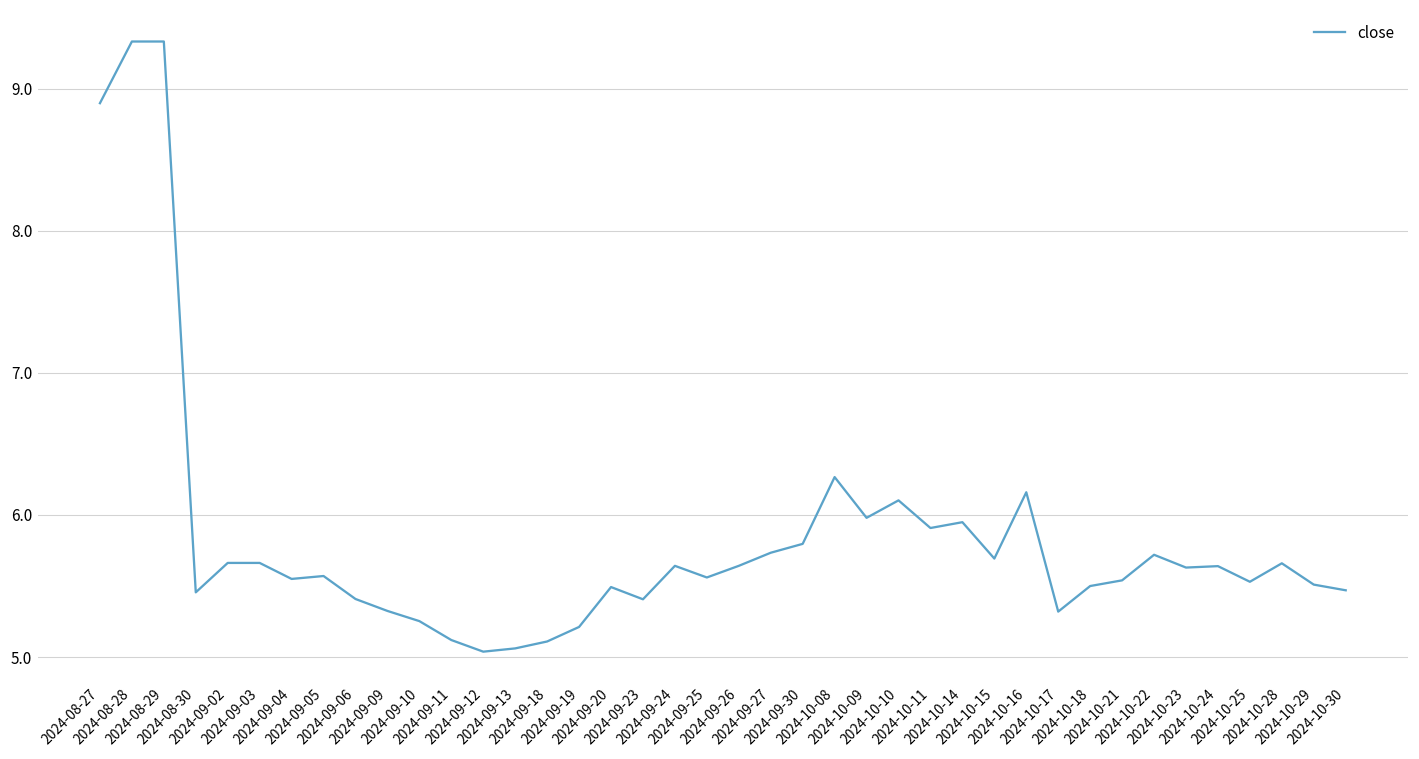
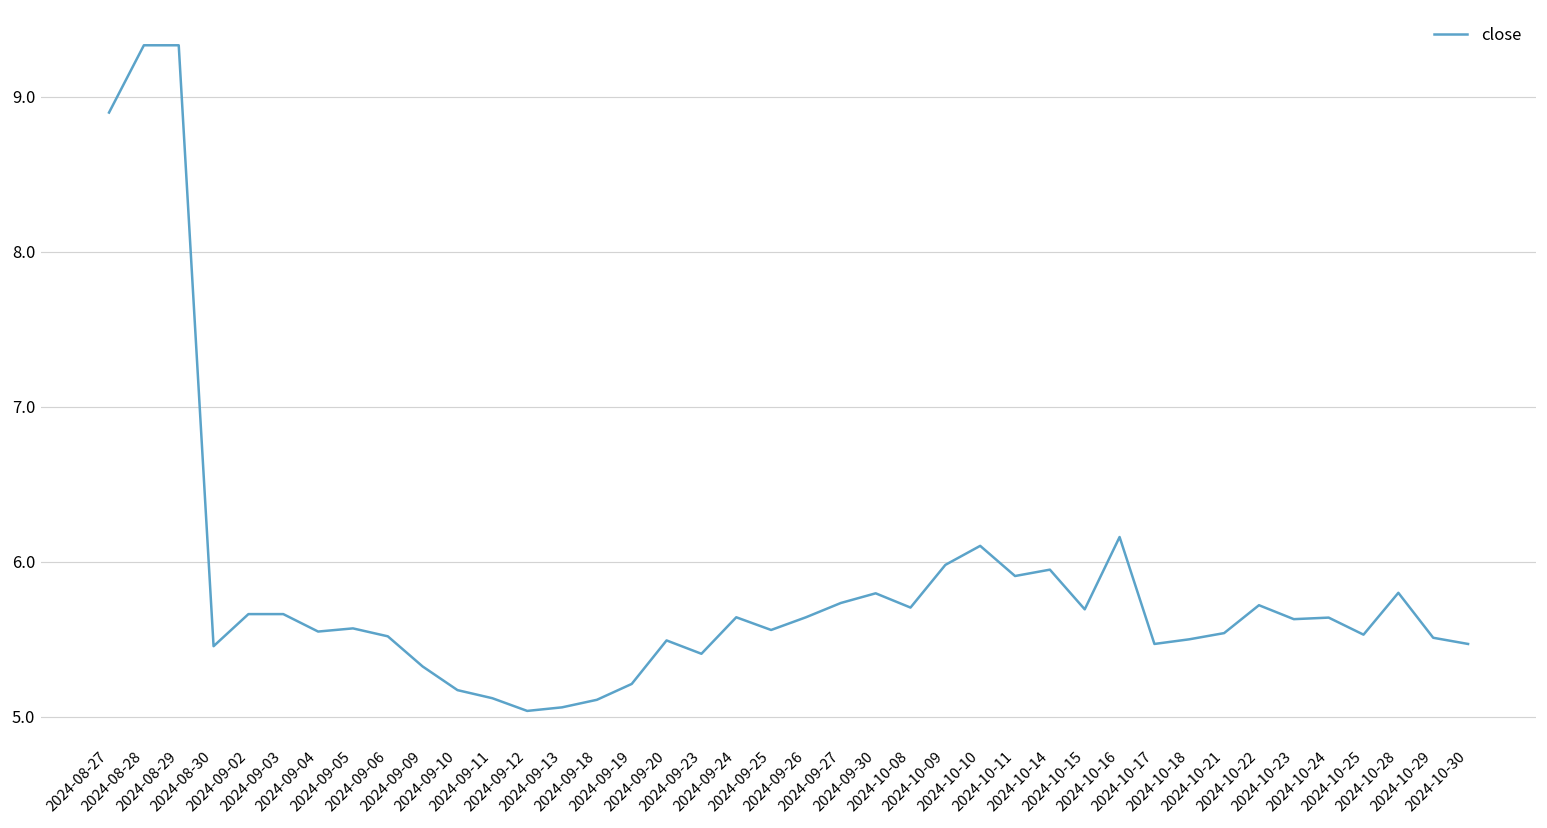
2024-09-06: 5.41 -> 5.52
2024-09-10: 5.25 -> 5.17
2024-10-08: 6.27 -> 5.70
2024-10-17: 5.32 -> 5.47
2024-10-28: 5.66 -> 5.80
